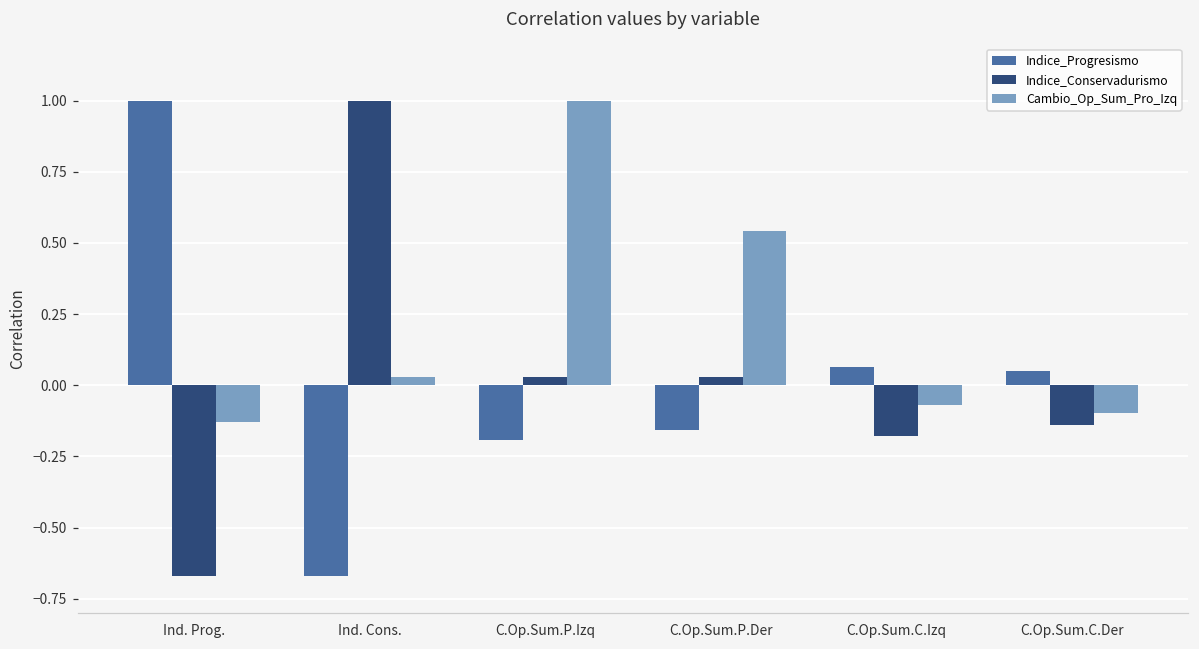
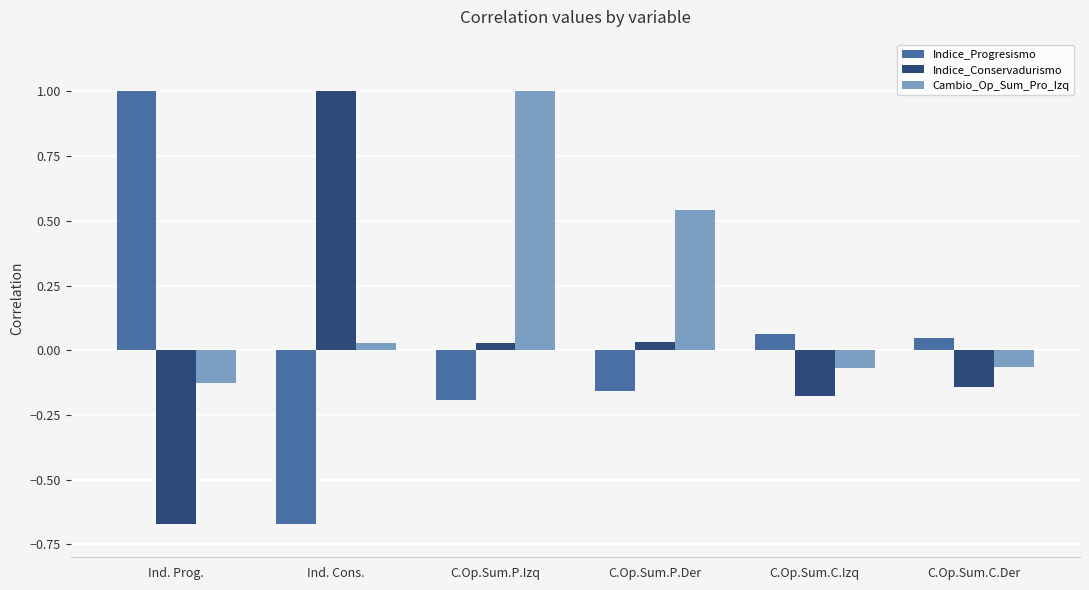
Cambio_Op_Sum_Pro_Izq, C.Op.Sum.C.Der: -0.10 -> -0.06
